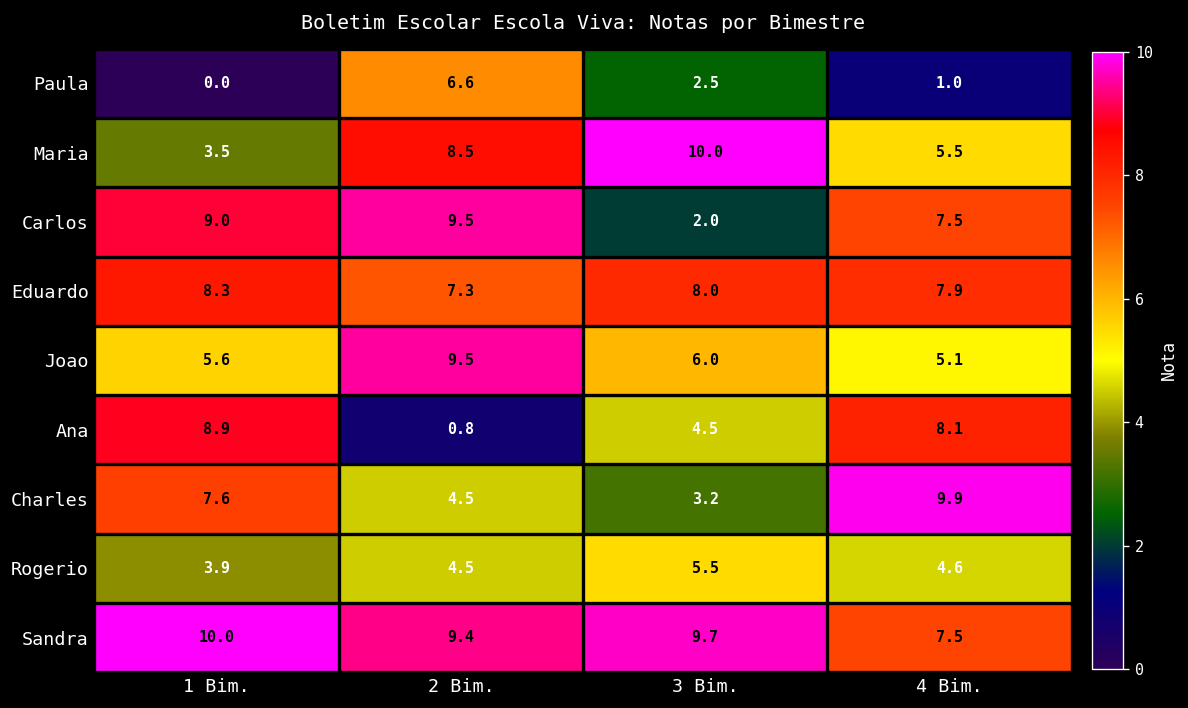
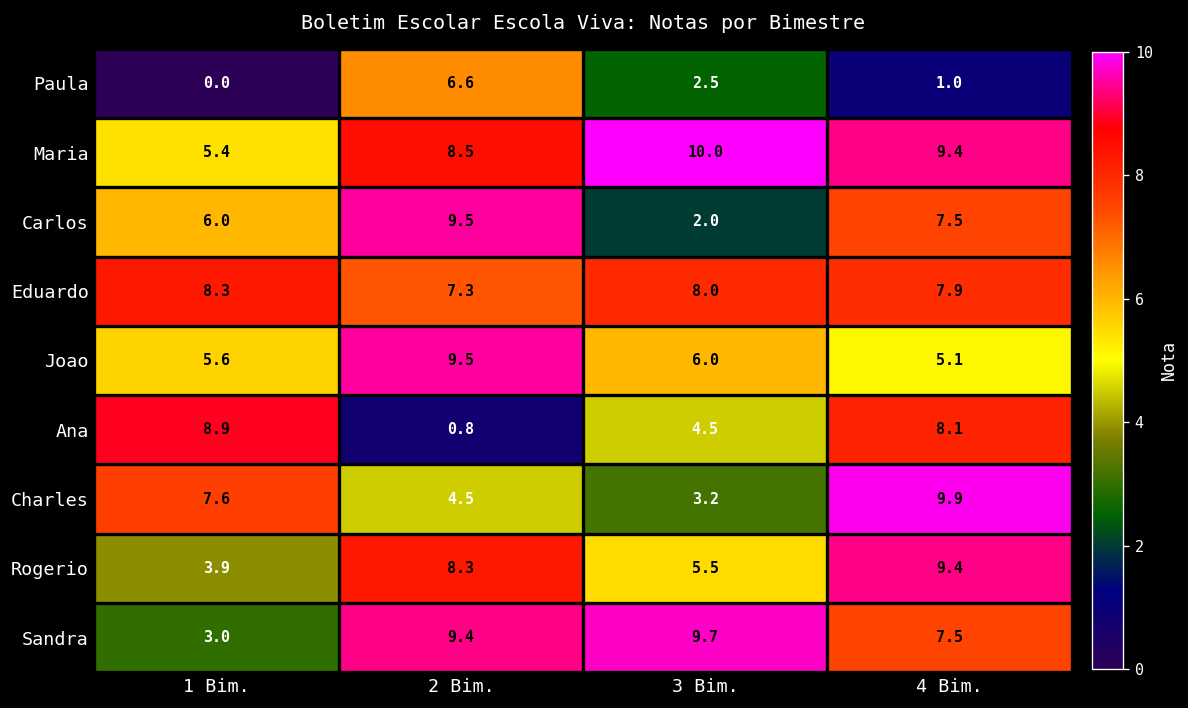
Maria, 1 Bim.: 3.5 -> 5.4
Maria, 4 Bim.: 5.5 -> 9.4
Carlos, 1 Bim.: 9.0 -> 6.0
Rogerio, 2 Bim.: 4.5 -> 8.3
Rogerio, 4 Bim.: 4.6 -> 9.4
Sandra, 1 Bim.: 10.0 -> 3.0
